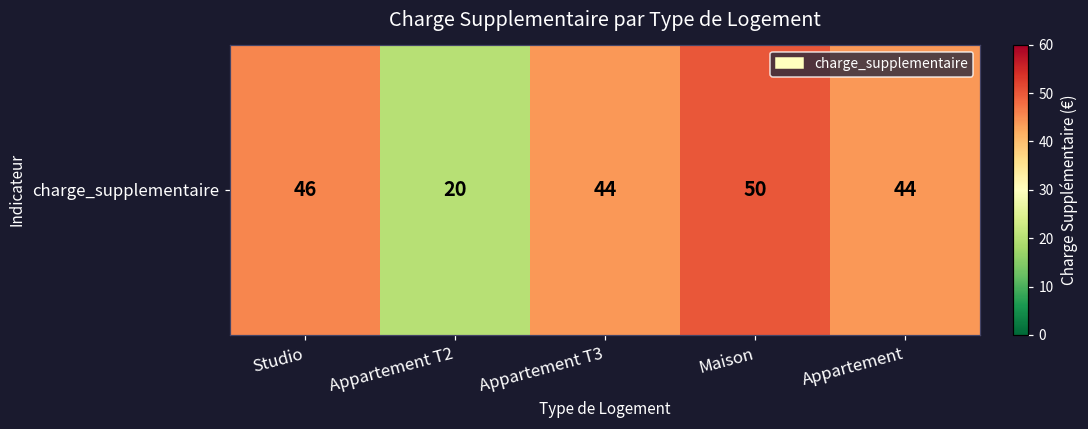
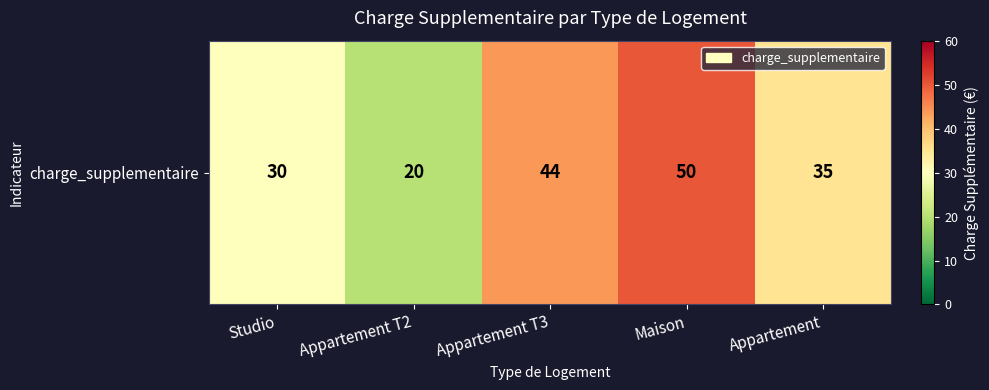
charge_supplementaire, Studio: 46 -> 30
charge_supplementaire, Appartement: 44 -> 35
